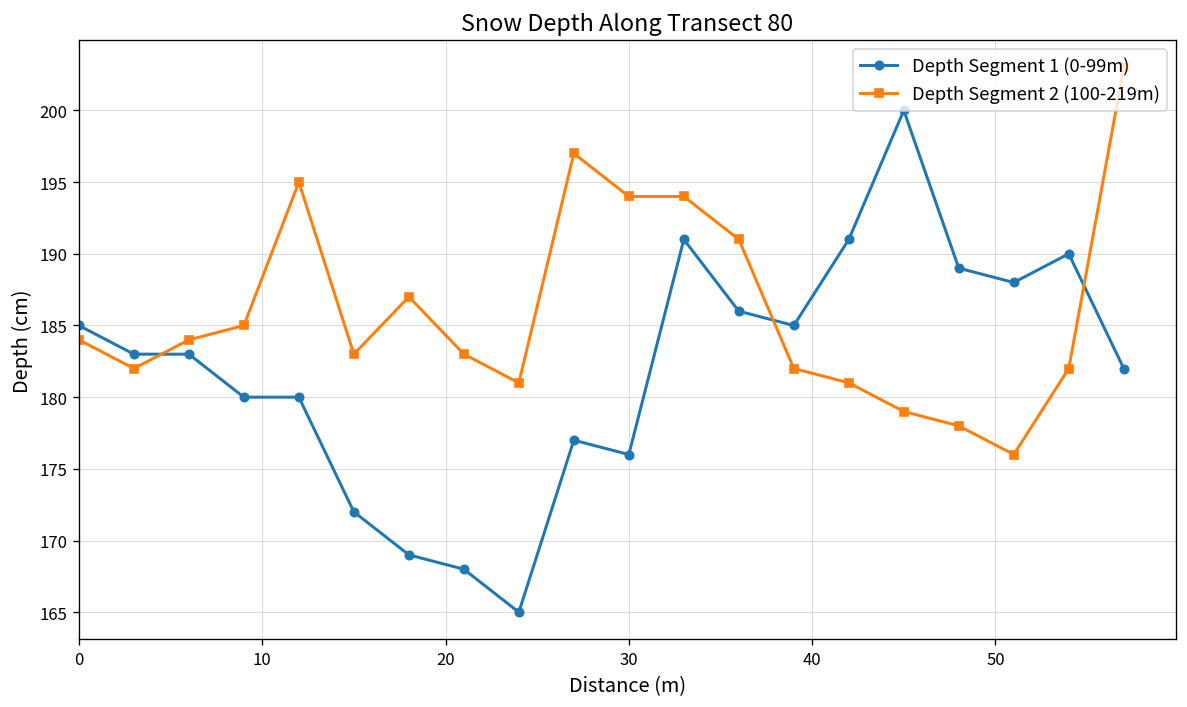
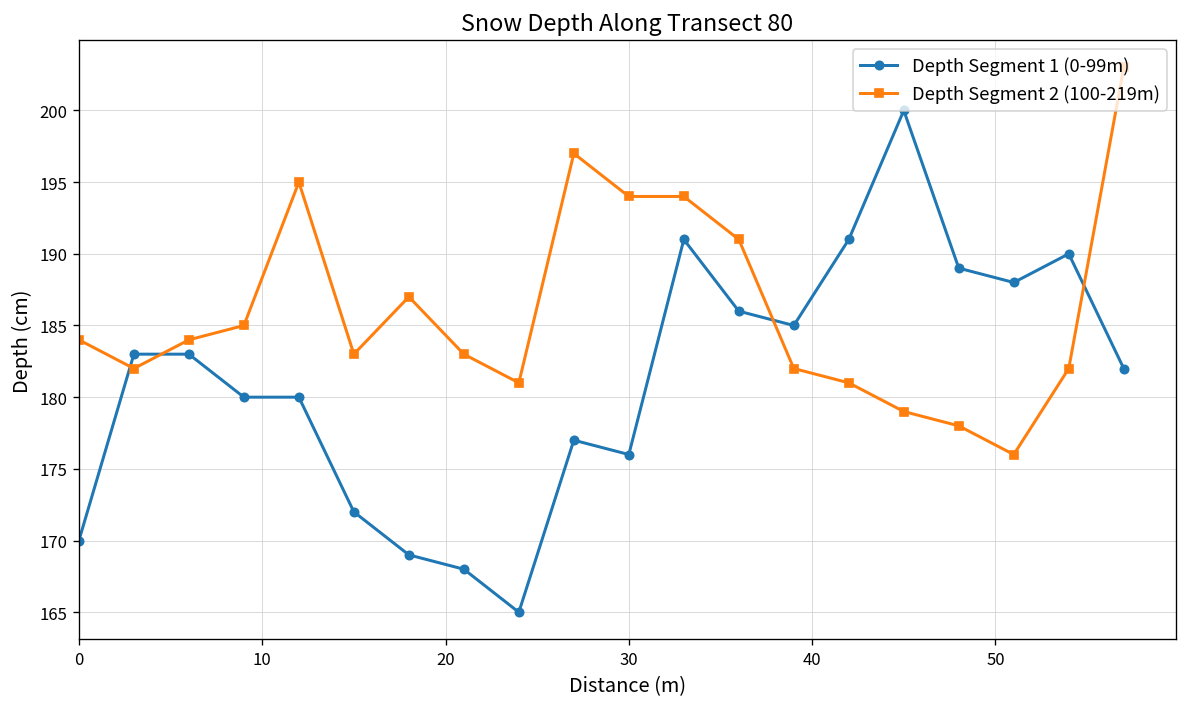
Depth Segment 1 (0-99m), 0: 185 -> 170
